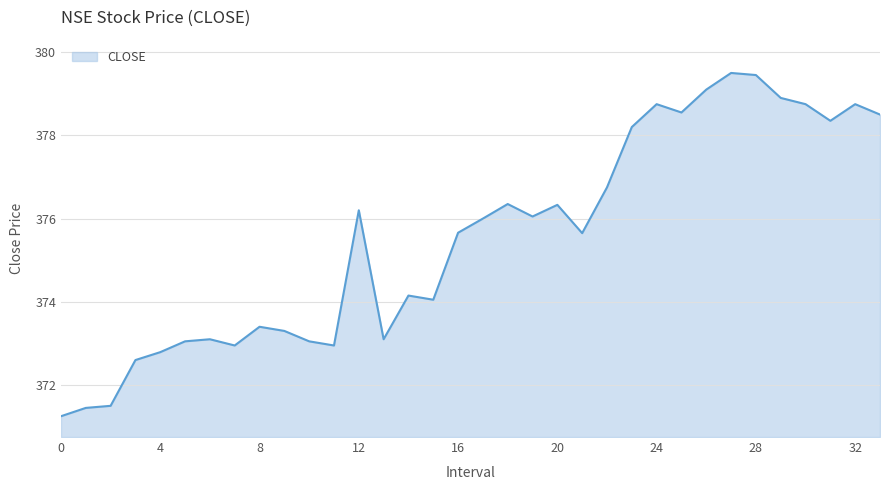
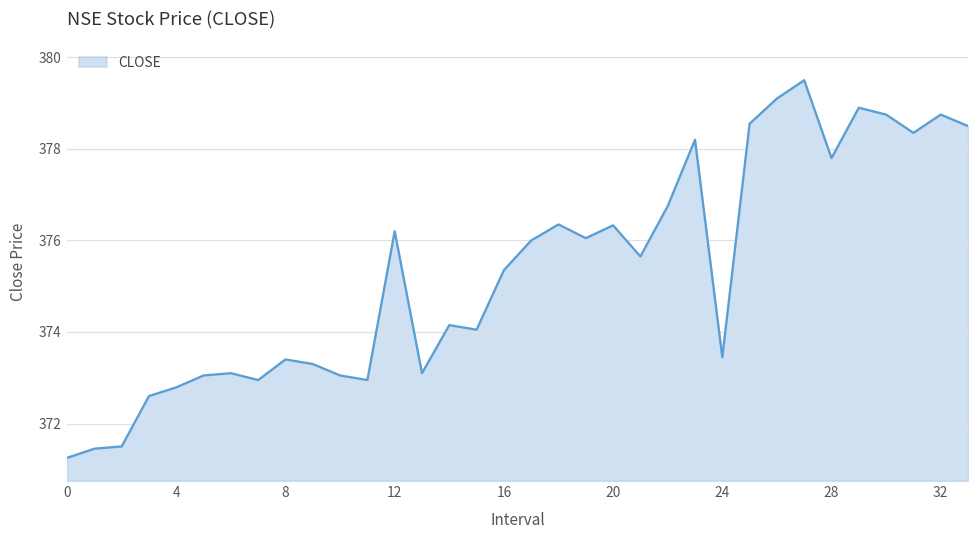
16: 375.7 -> 375.4
24: 378.8 -> 373.5
28: 379.5 -> 377.8
